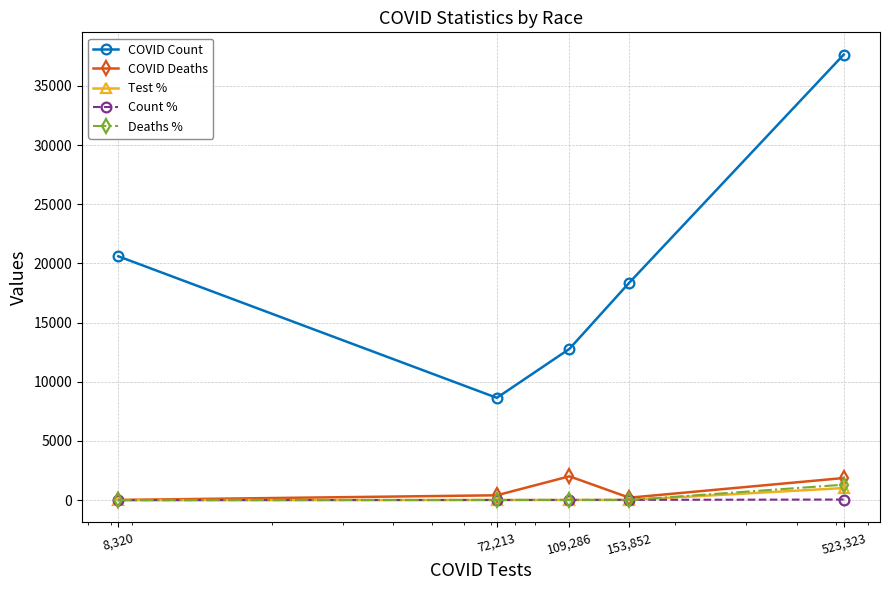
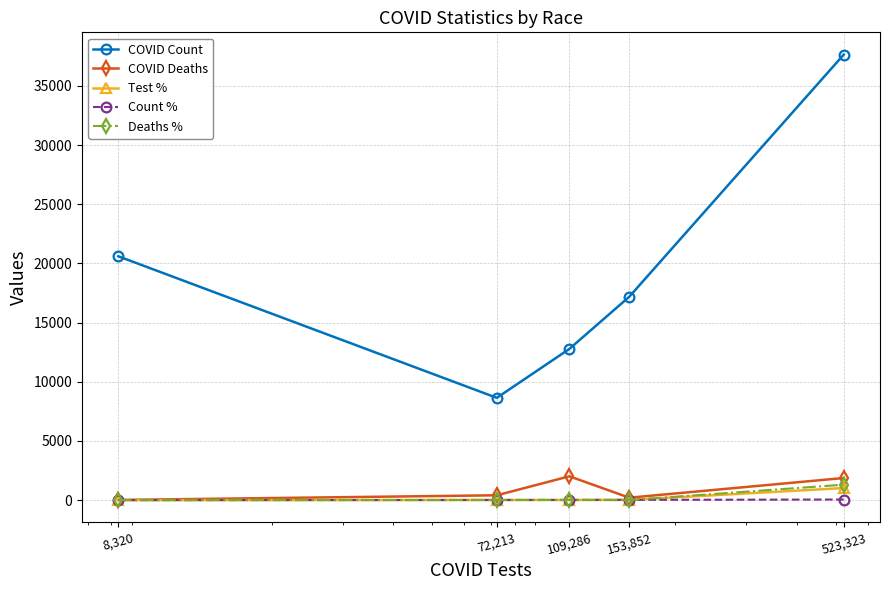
COVID Count, 153,852: 18400 -> 17200
